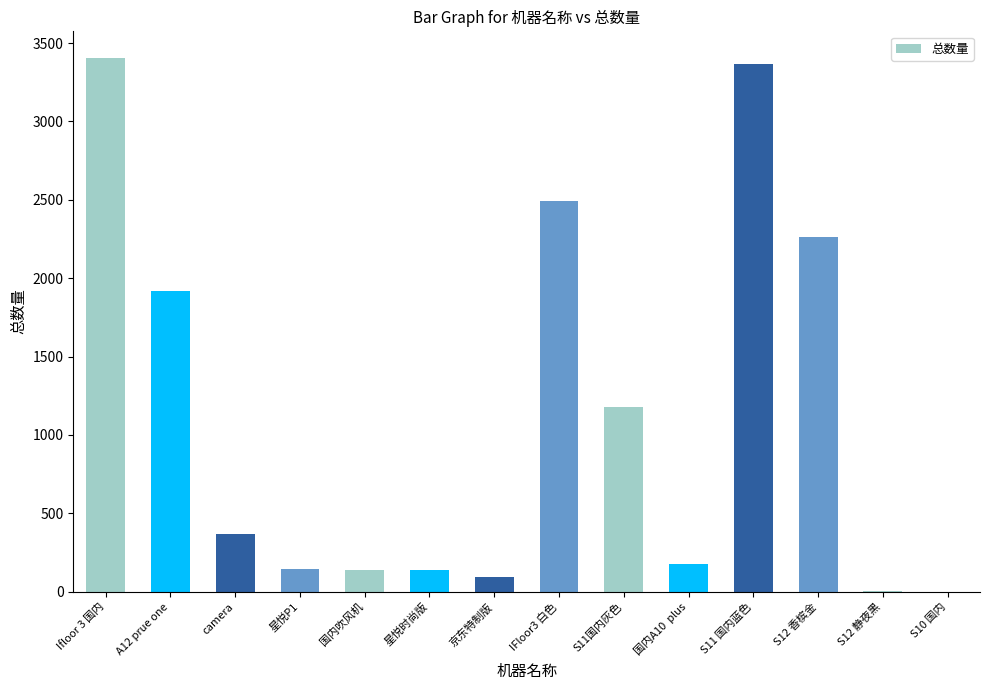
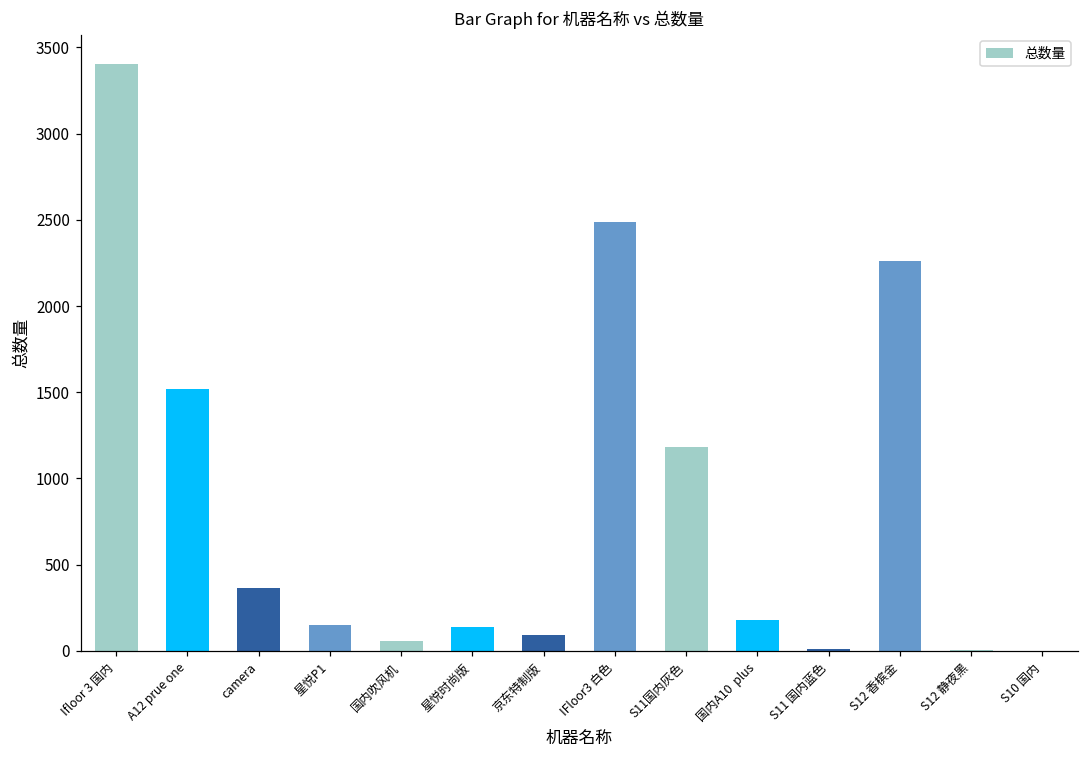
A12 prue one: 1920 -> 1520
国内吹风机: 140 -> 60
S11 国内蓝色: 3370 -> 10
